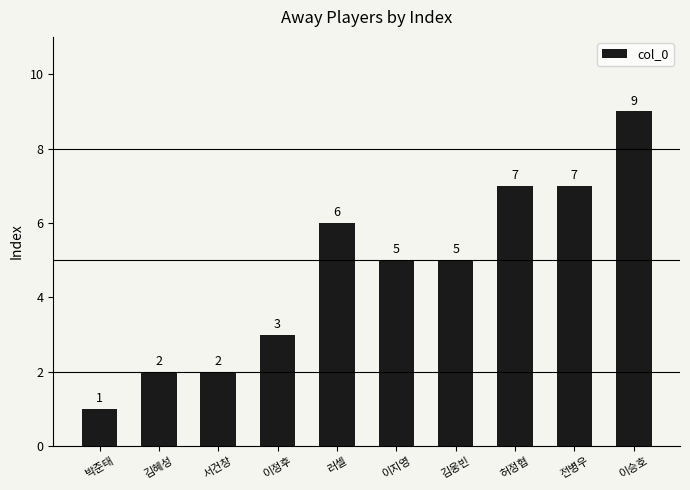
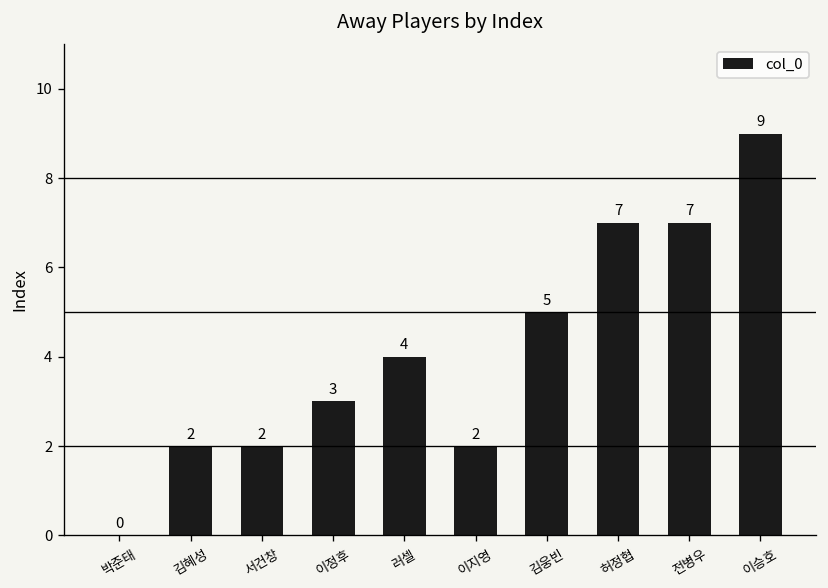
박준태: 1 -> 0
러셀: 6 -> 4
이지영: 5 -> 2
